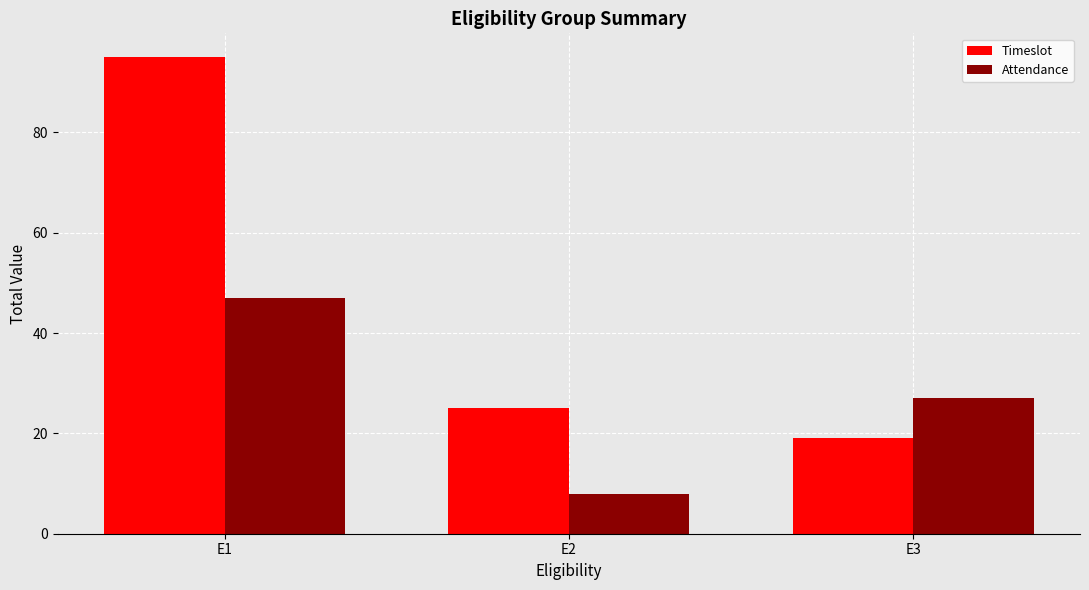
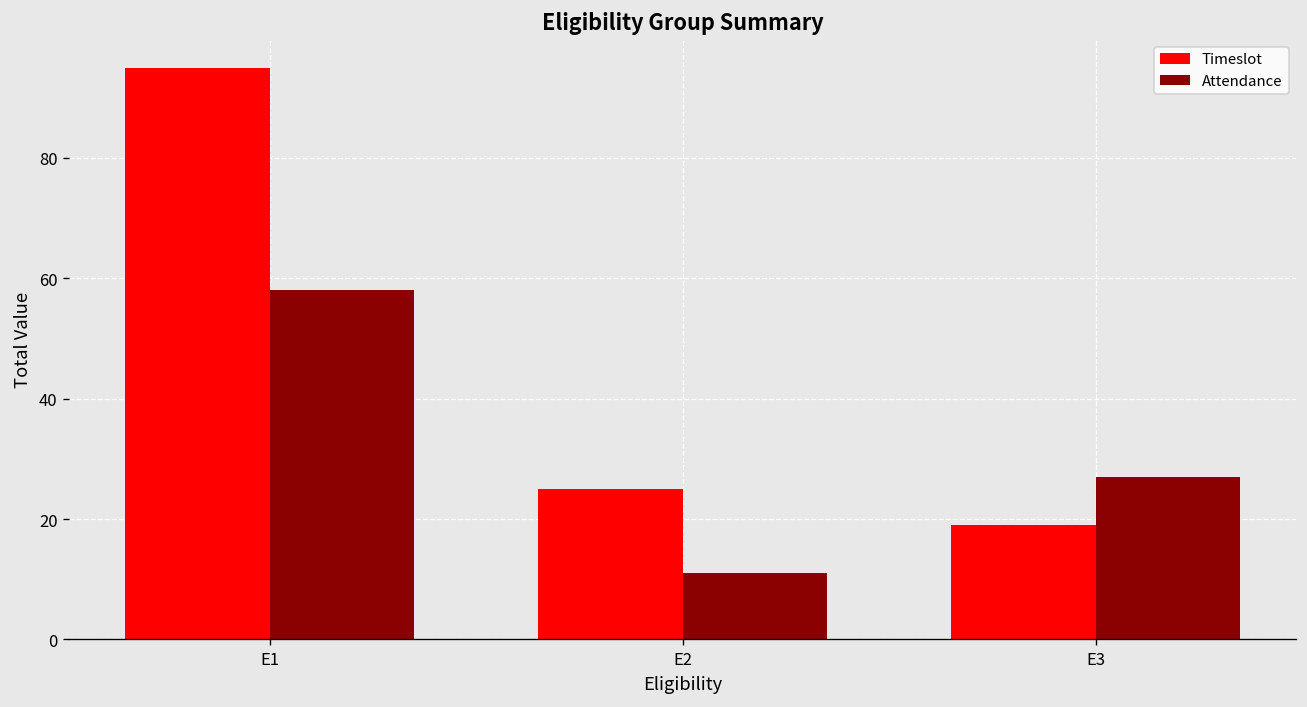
Attendance, E1: 47 -> 58
Attendance, E2: 8 -> 11
